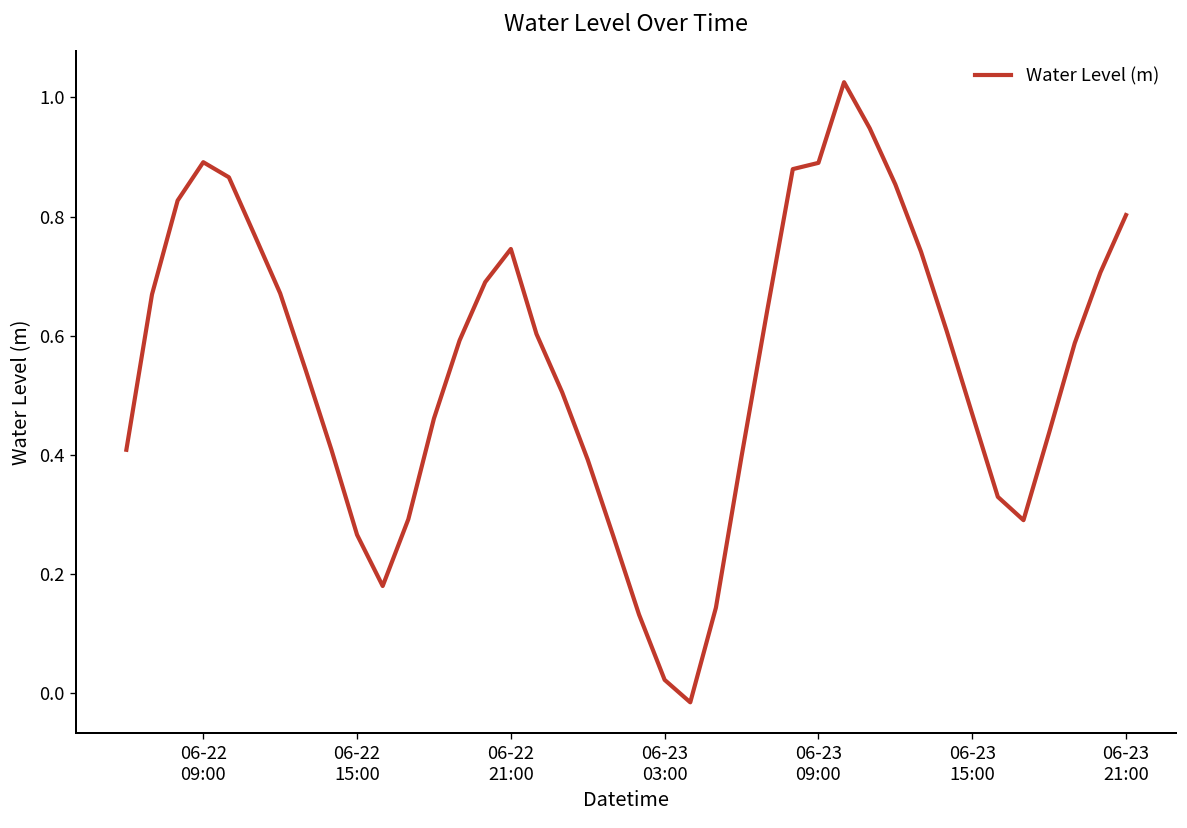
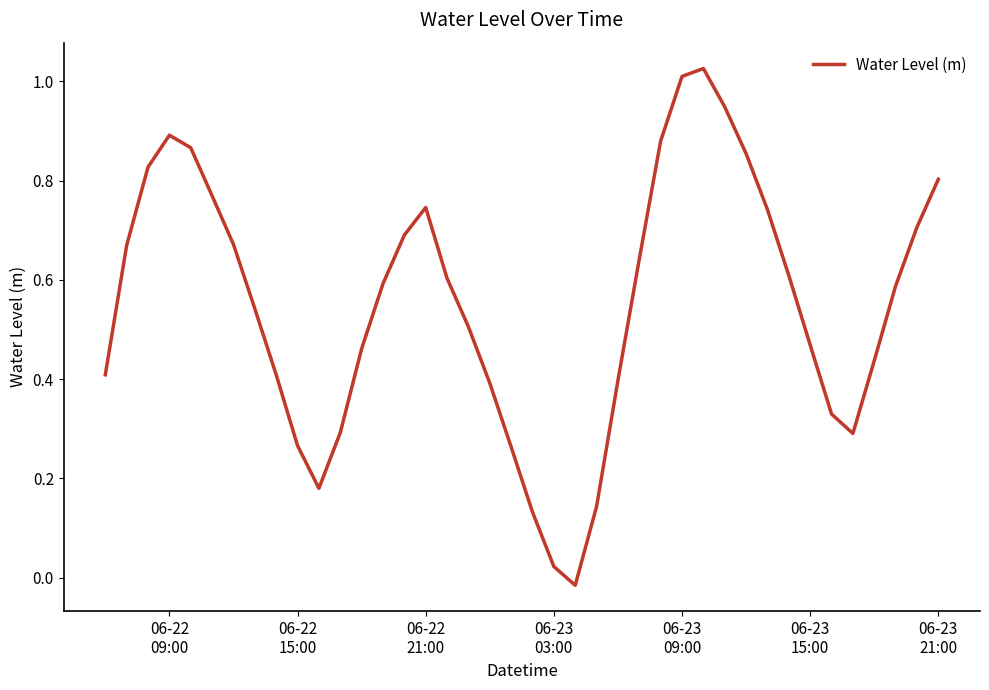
06-23 09:00: 0.89 -> 1.01
